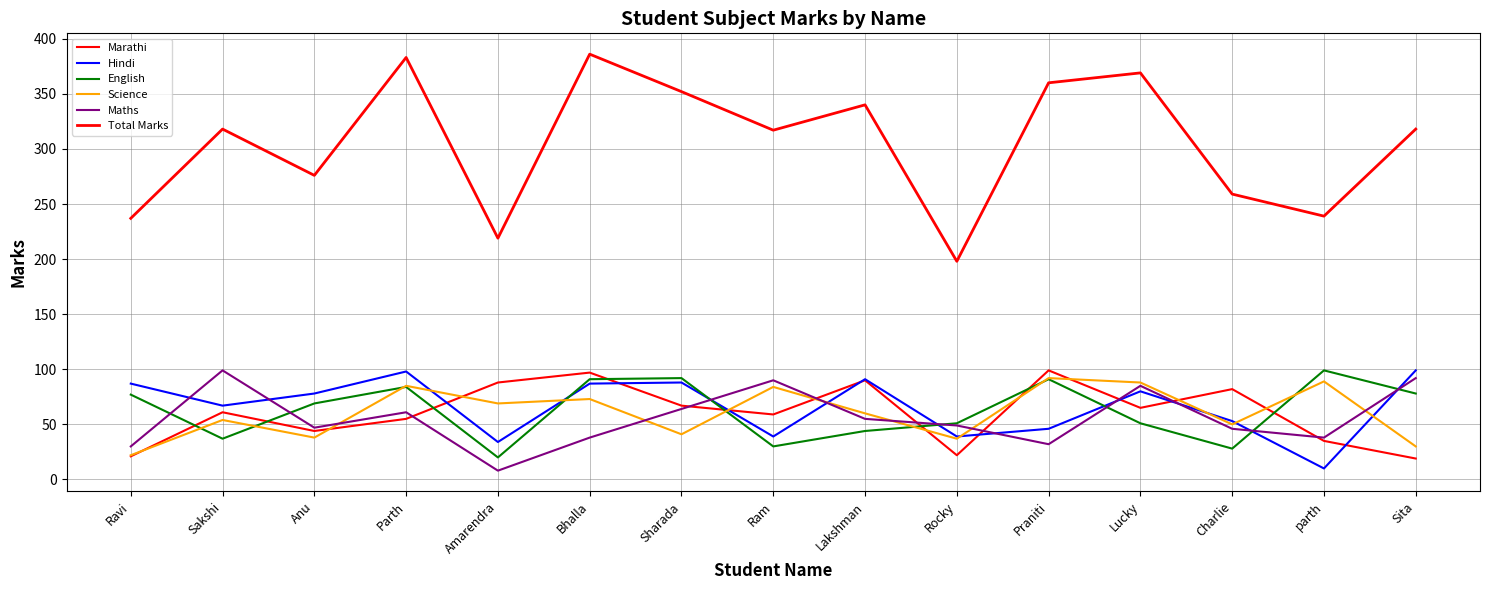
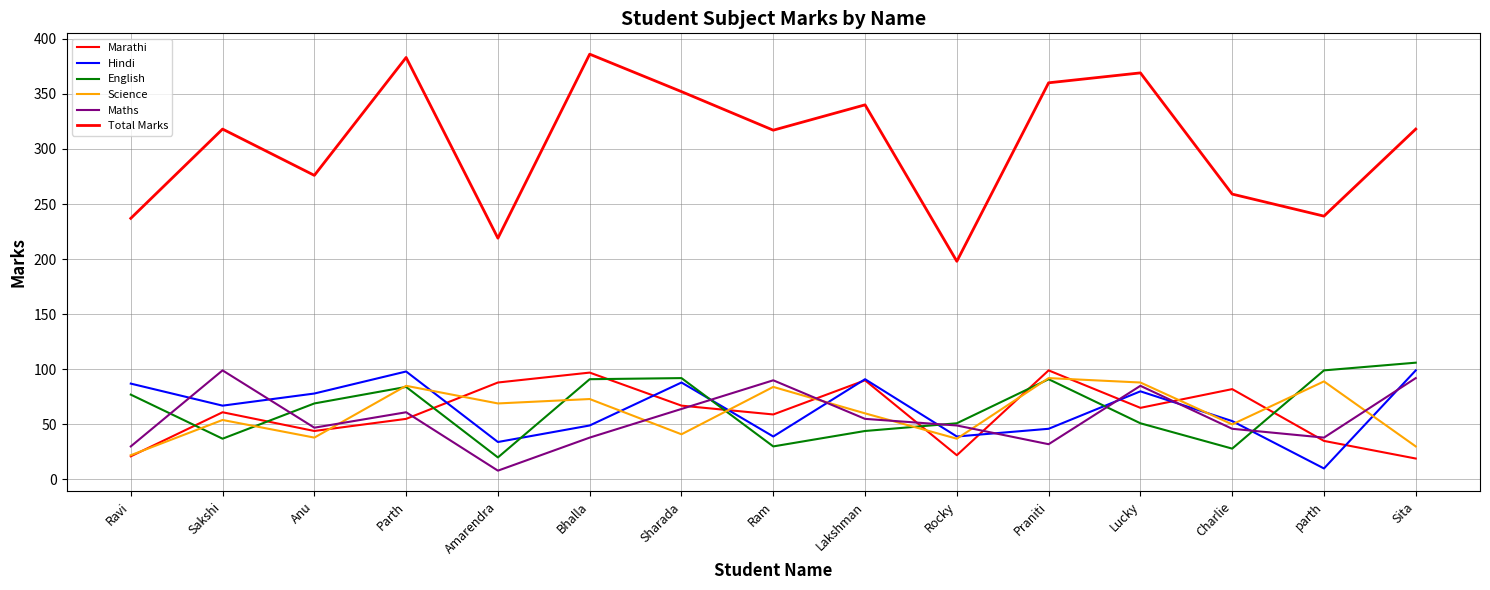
Hindi, Bhalla: 87 -> 49
English, Sita: 78 -> 106
